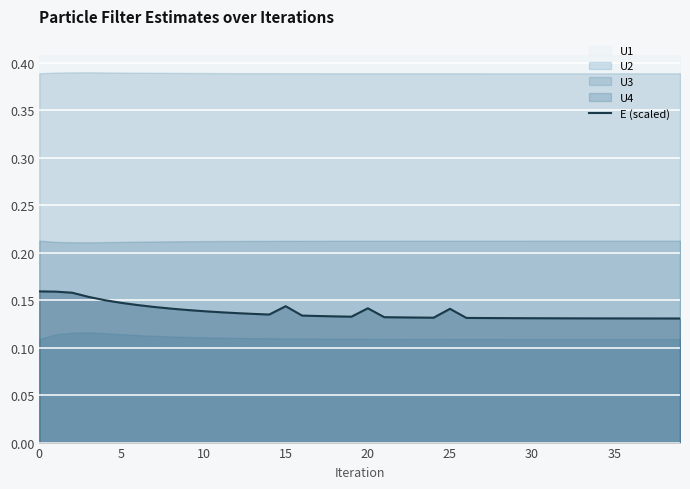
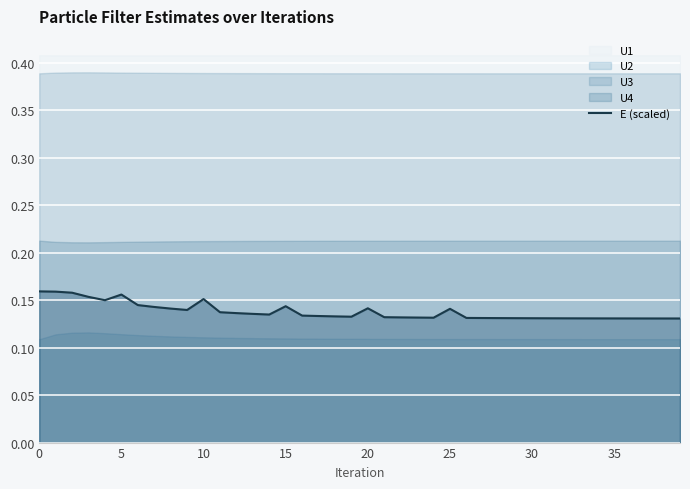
E (scaled), 5: 0.15 -> 0.16
E (scaled), 10: 0.14 -> 0.15
